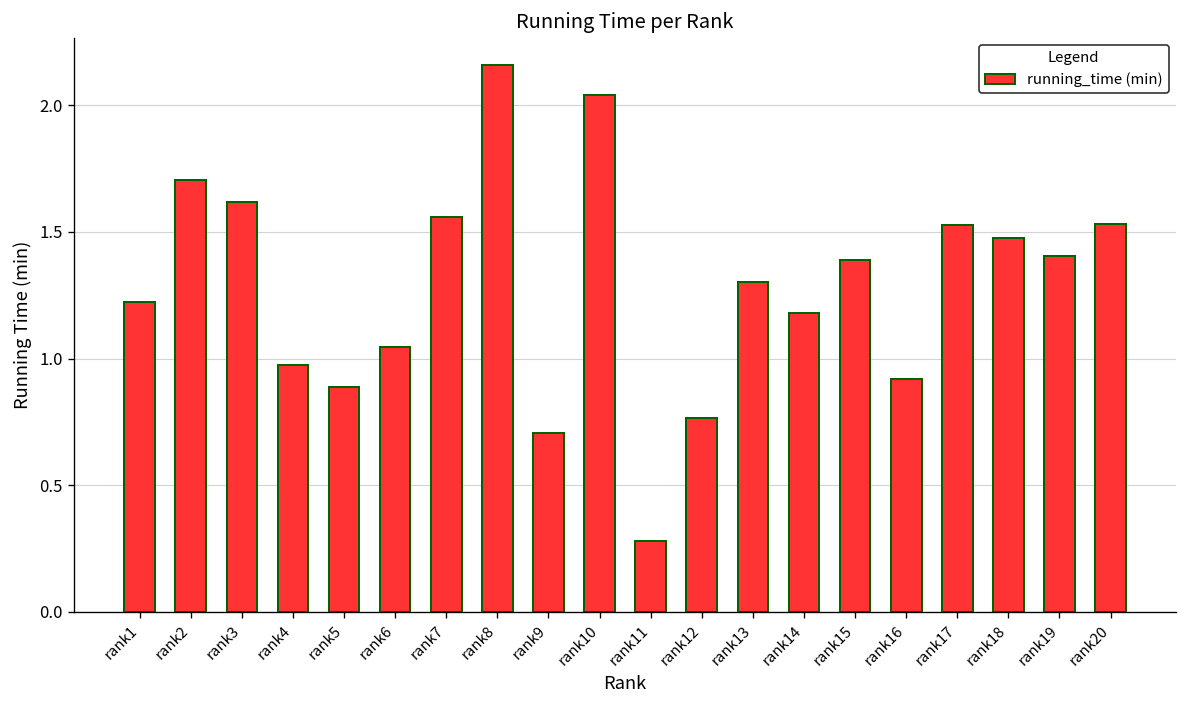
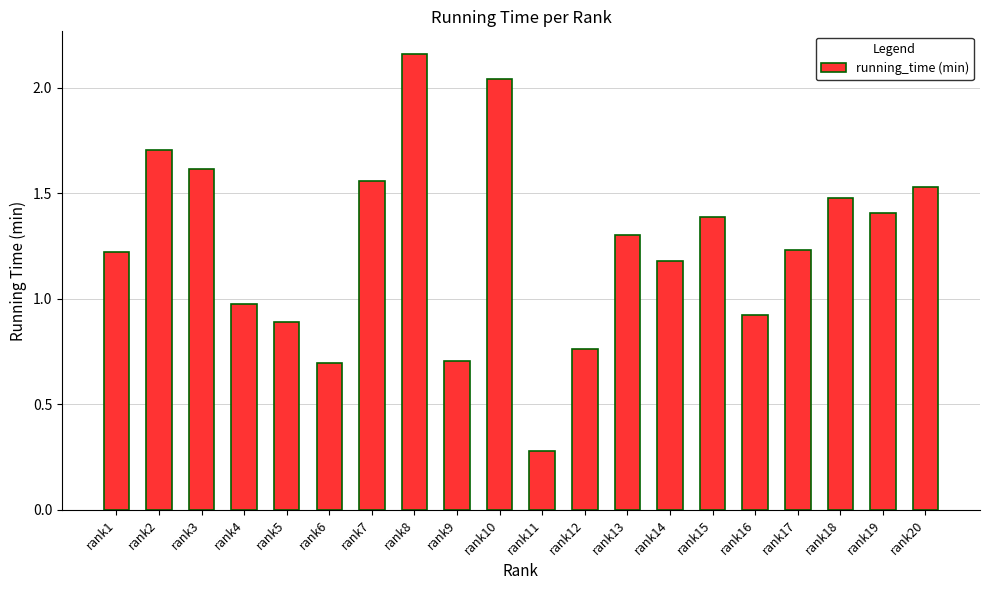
rank6: 1.05 -> 0.70
rank17: 1.53 -> 1.23
